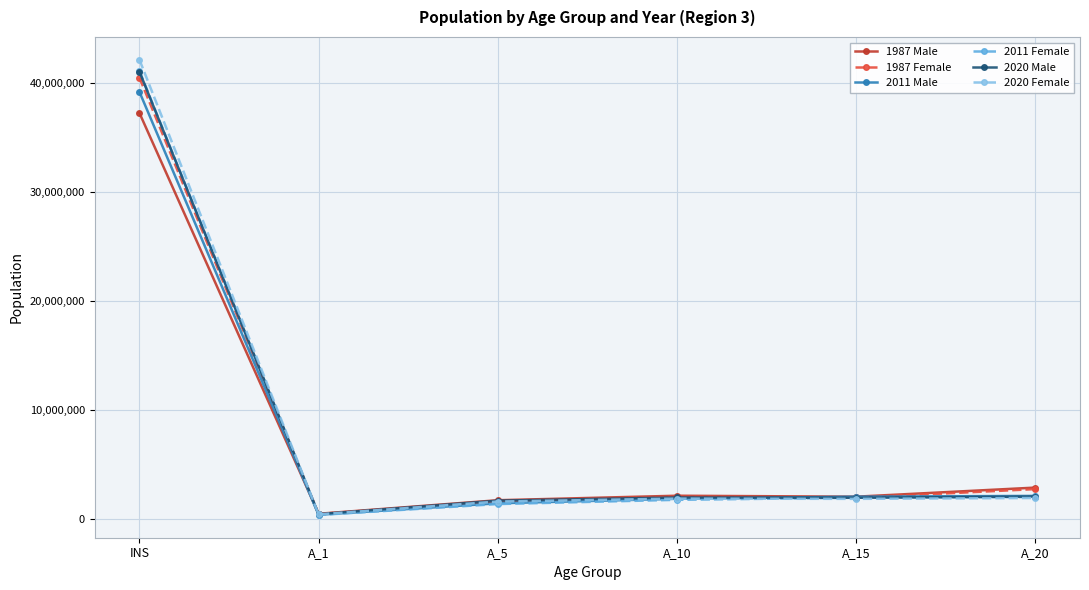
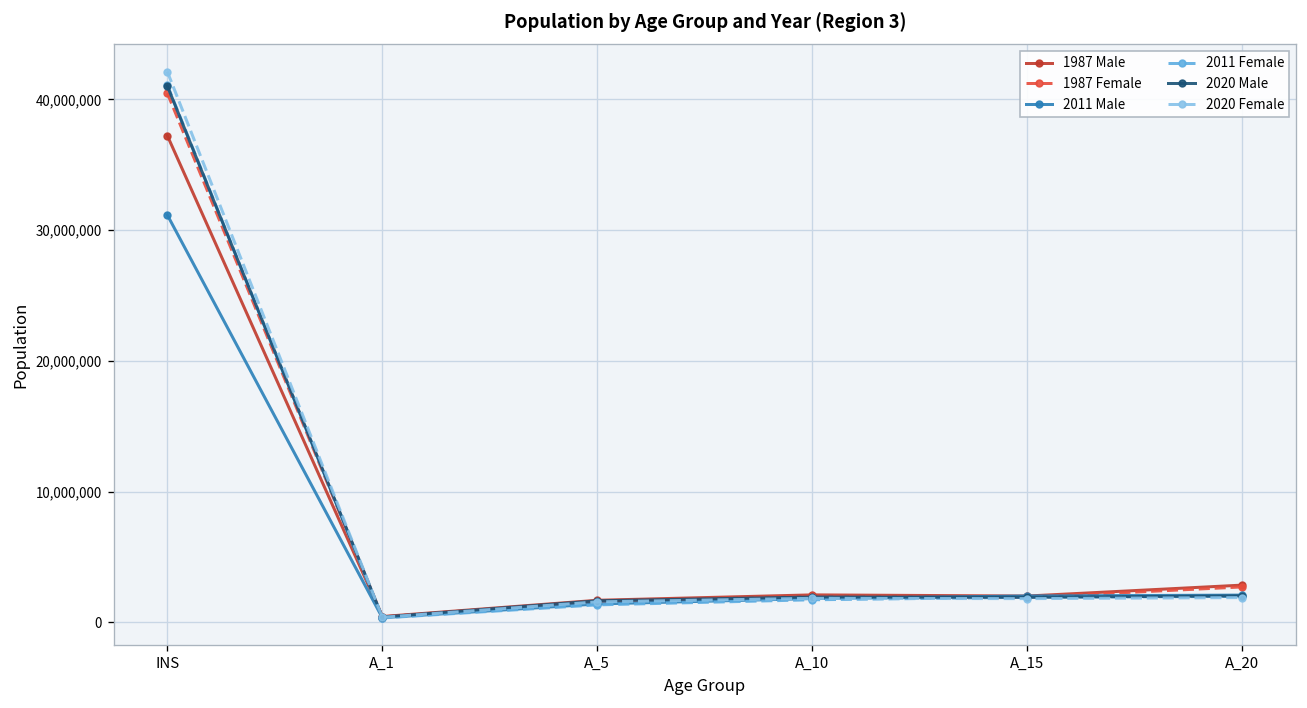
2011 Male, INS: 39,200,000 -> 31,200,000
